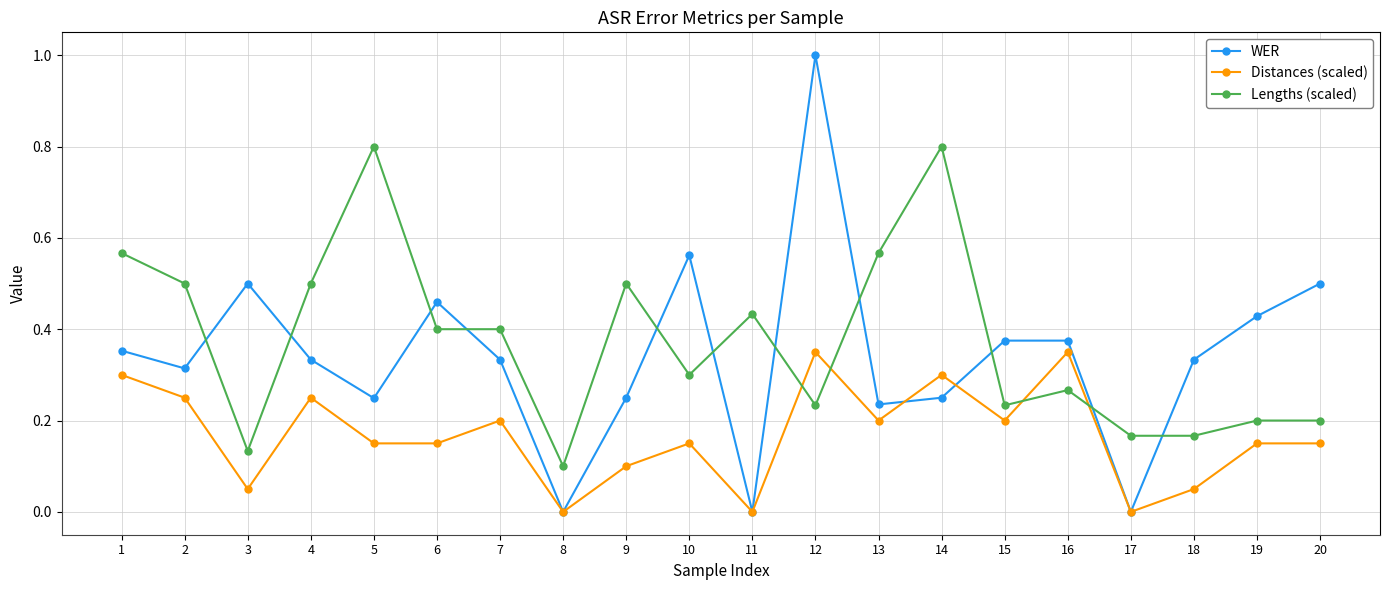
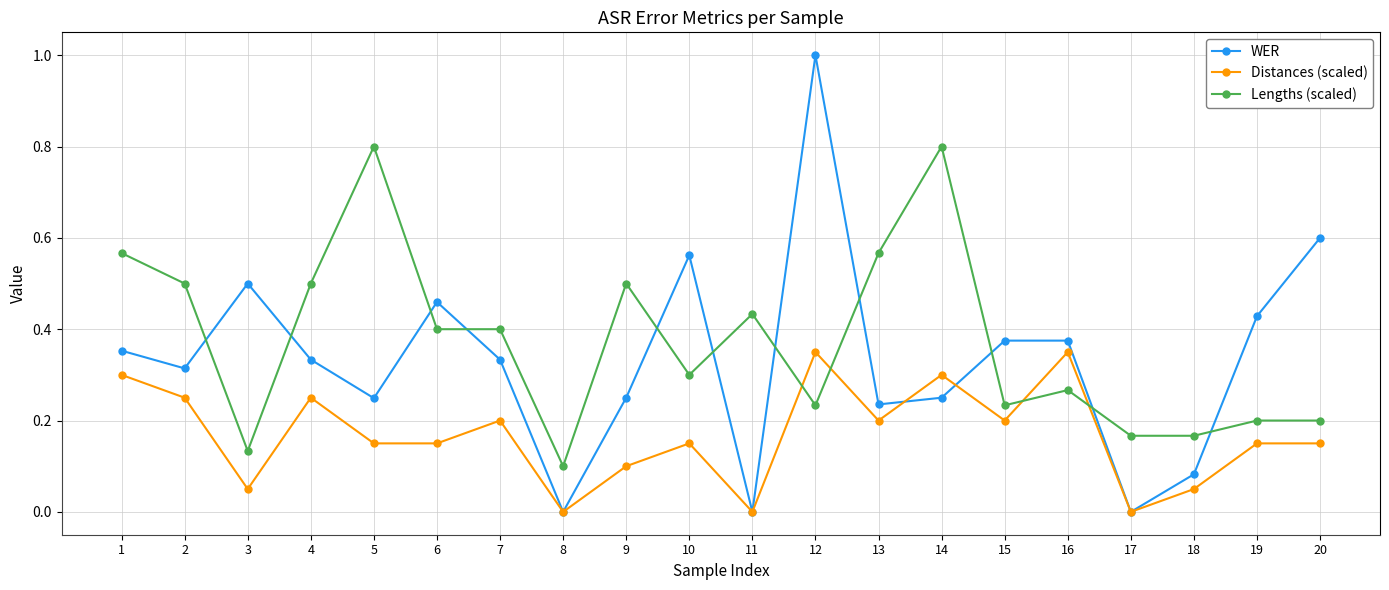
WER, 18: 0.33 -> 0.08
WER, 20: 0.5 -> 0.6
